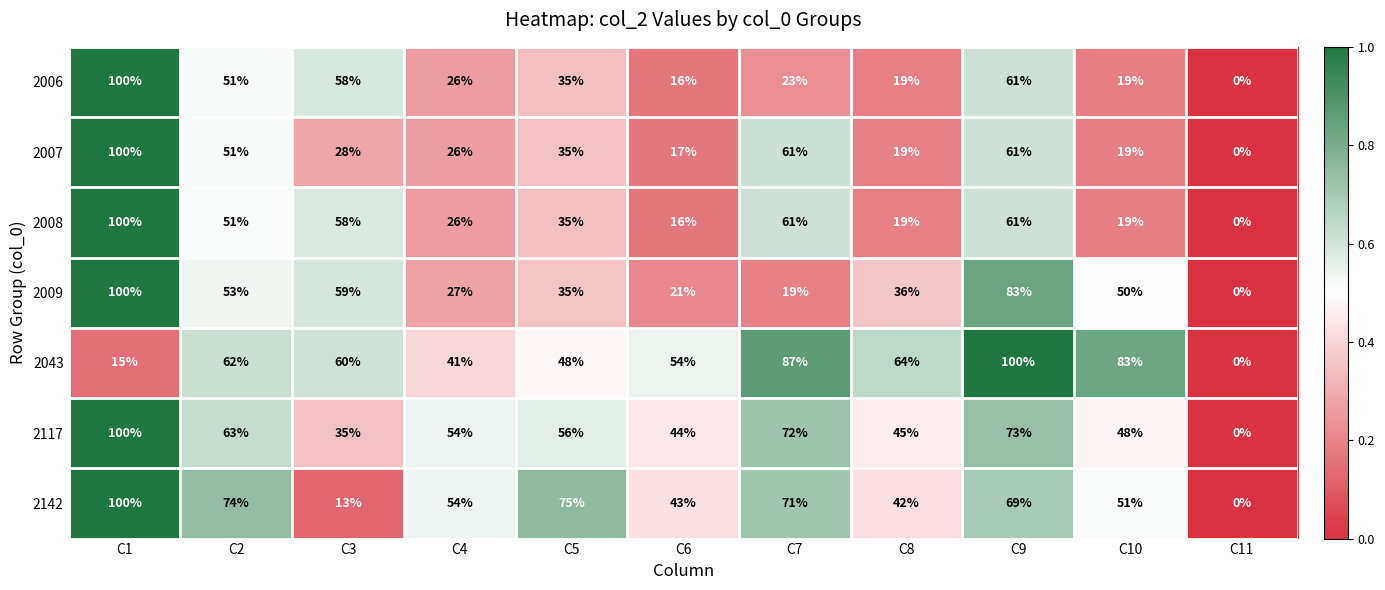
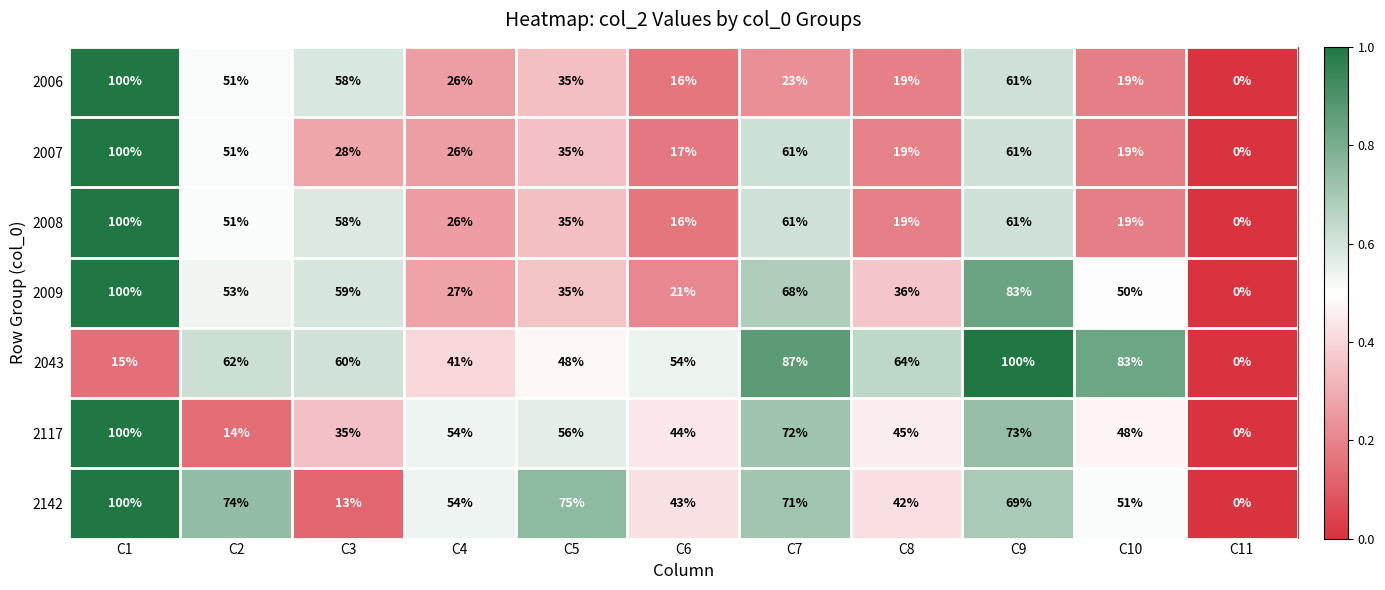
2009, C7: 19% -> 68%
2117, C2: 63% -> 14%
